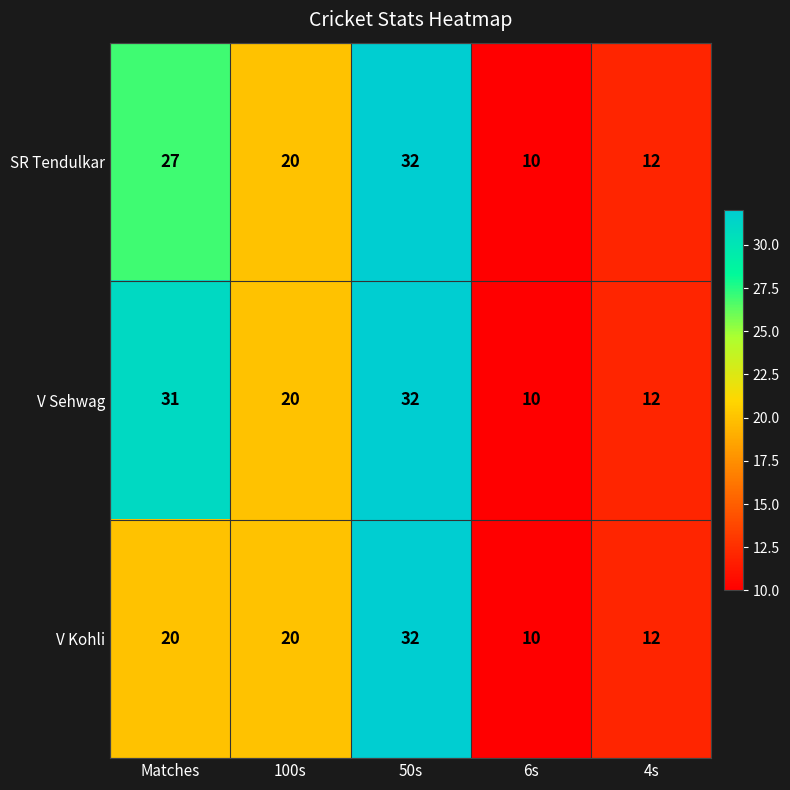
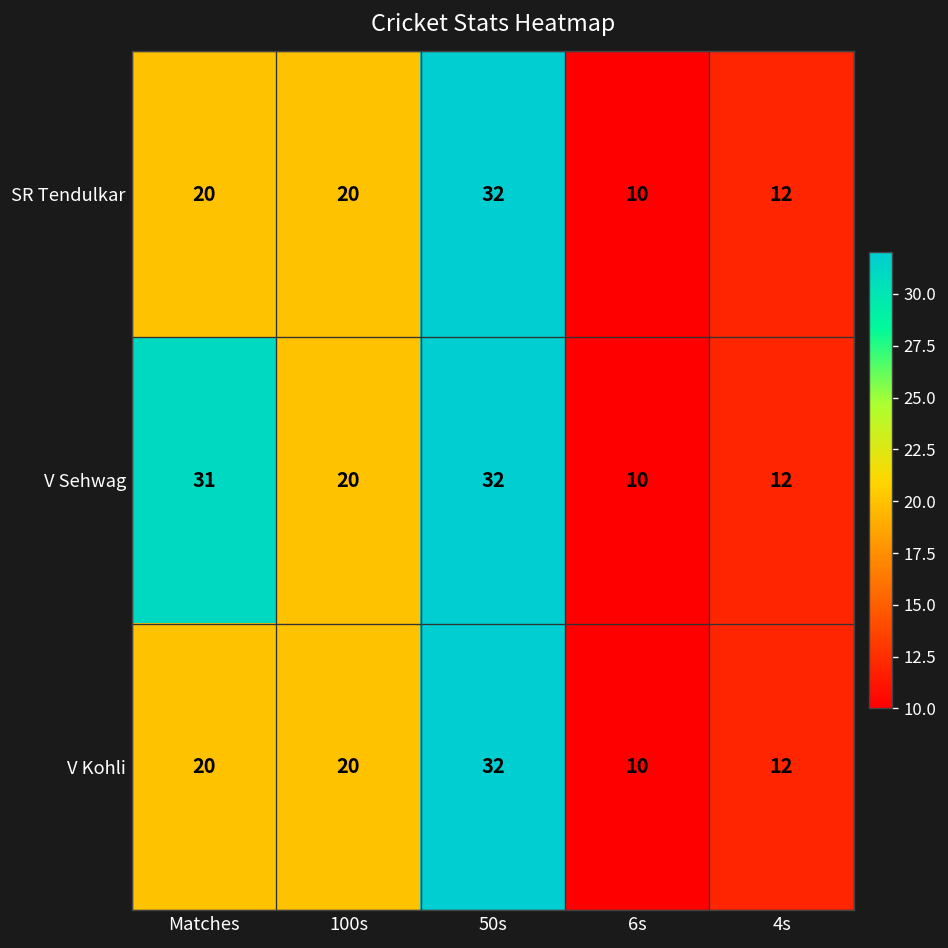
SR Tendulkar, Matches: 27 -> 20
